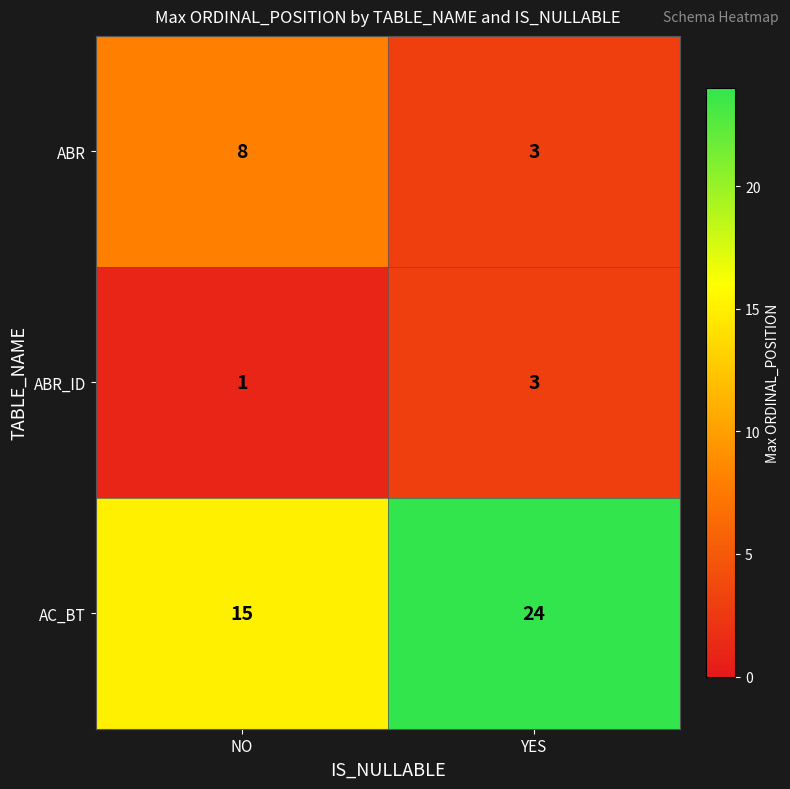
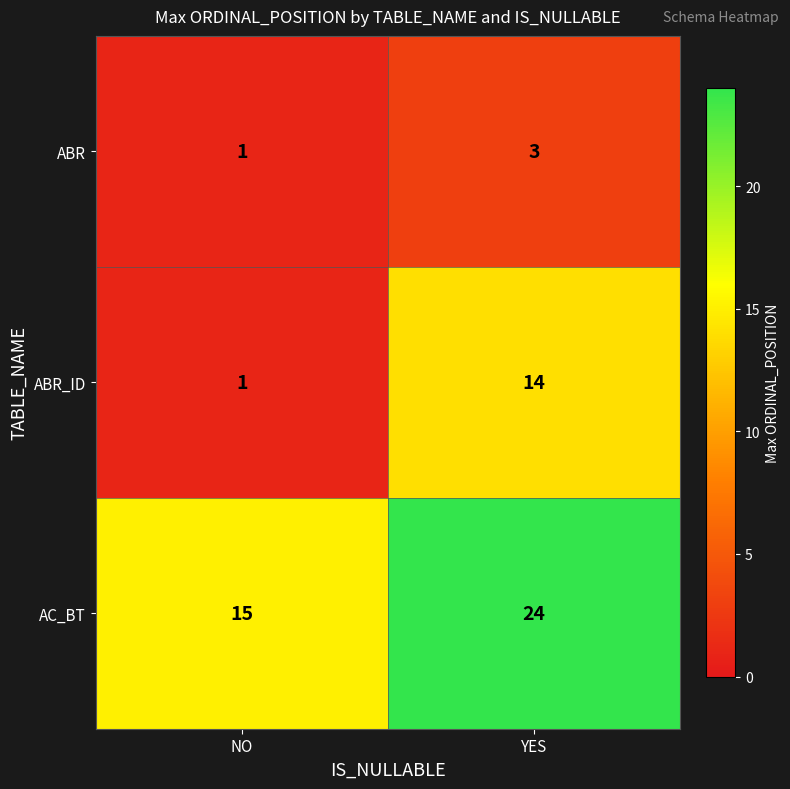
ABR, NO: 8 -> 1
ABR_ID, YES: 3 -> 14
